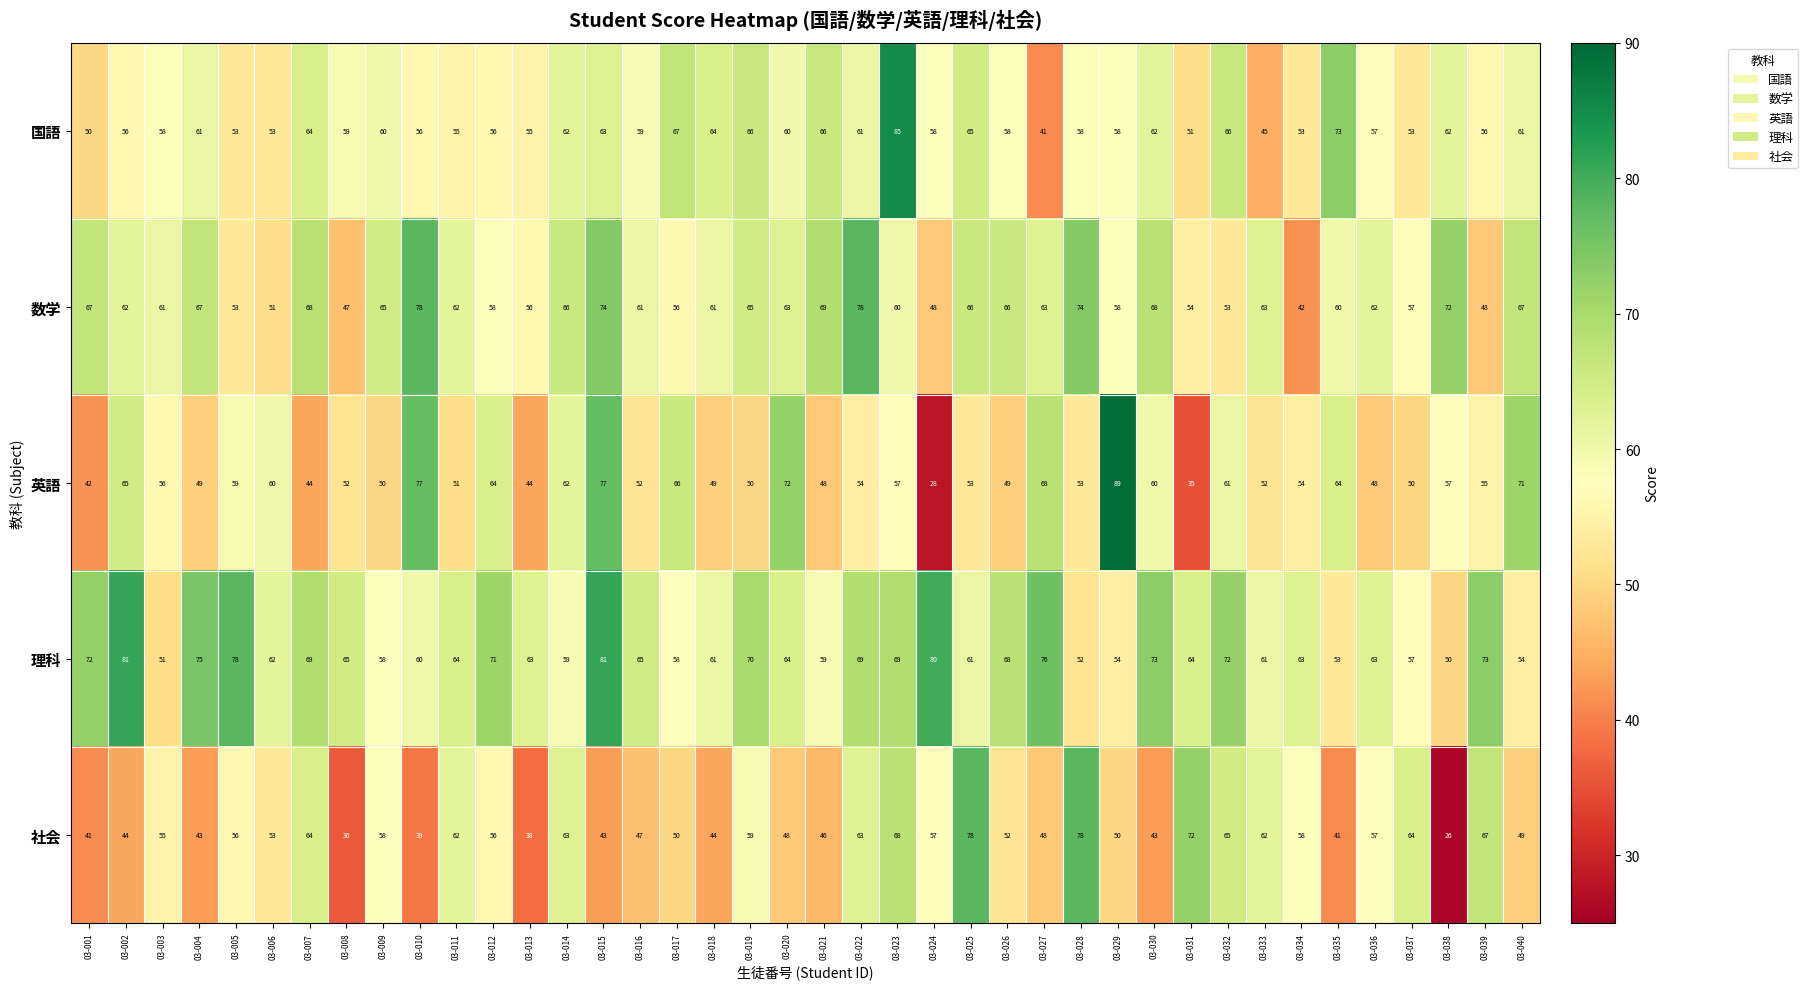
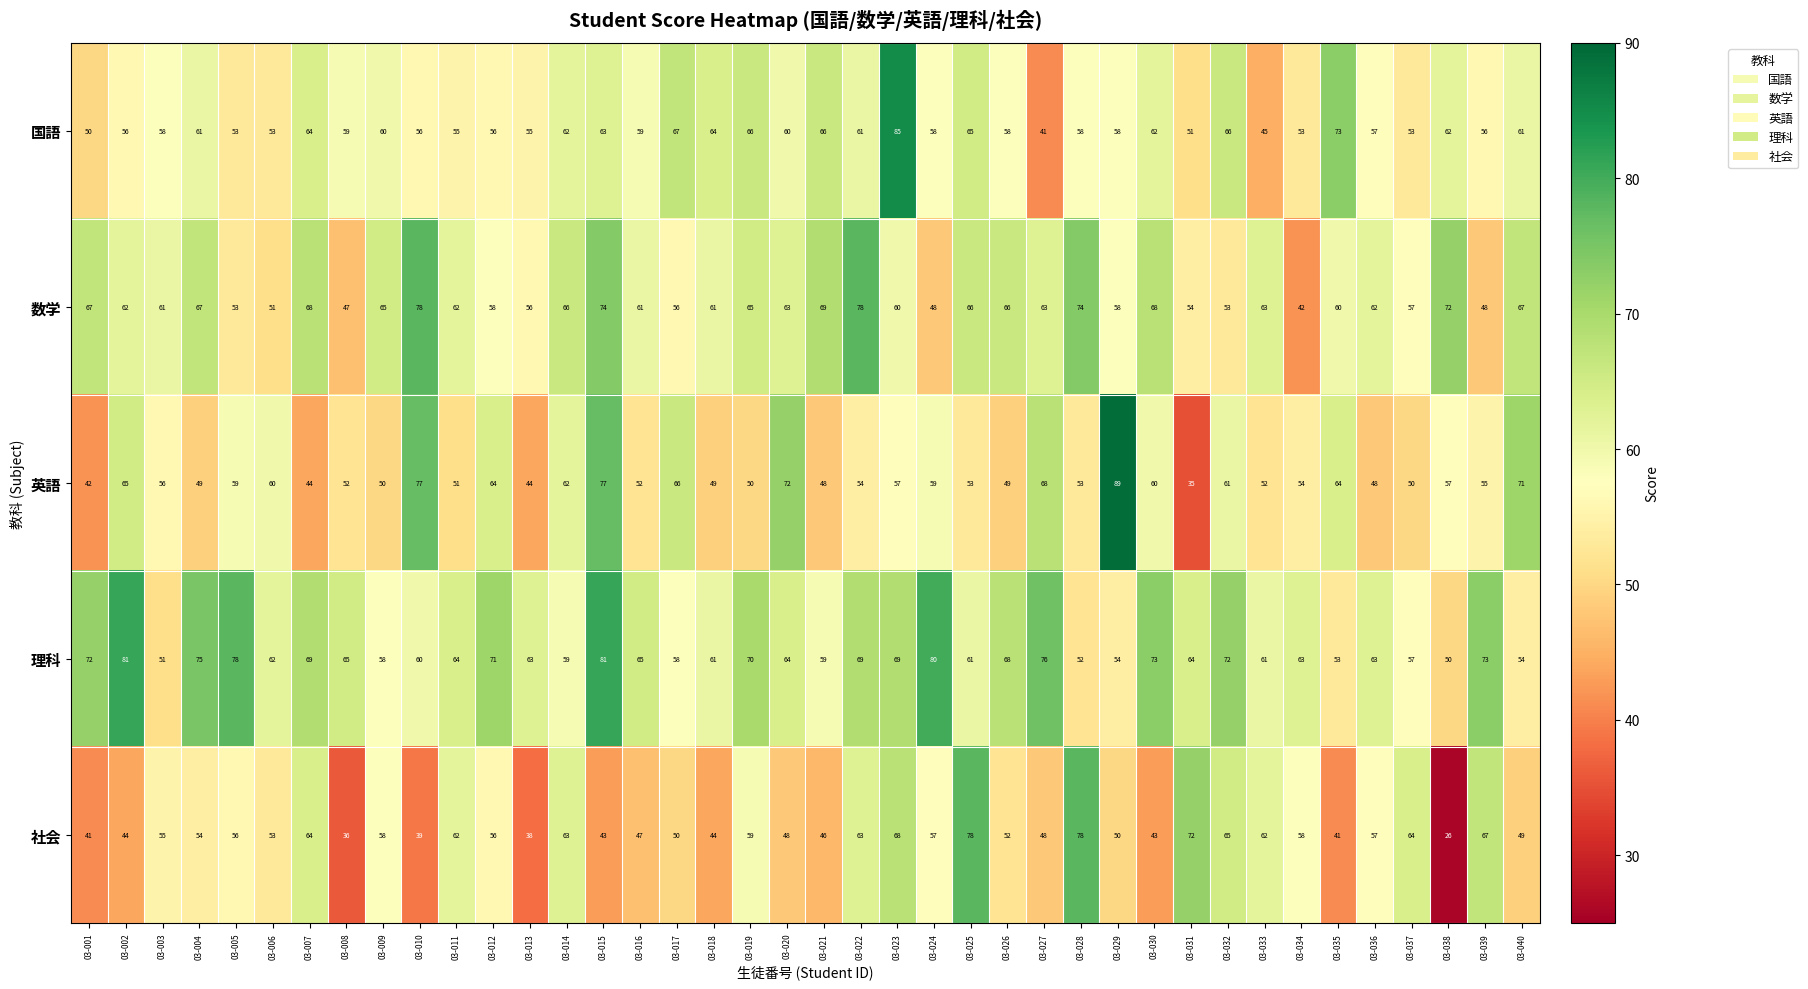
英語, 03-024: 28 -> 59
社会, 03-004: 43 -> 54
